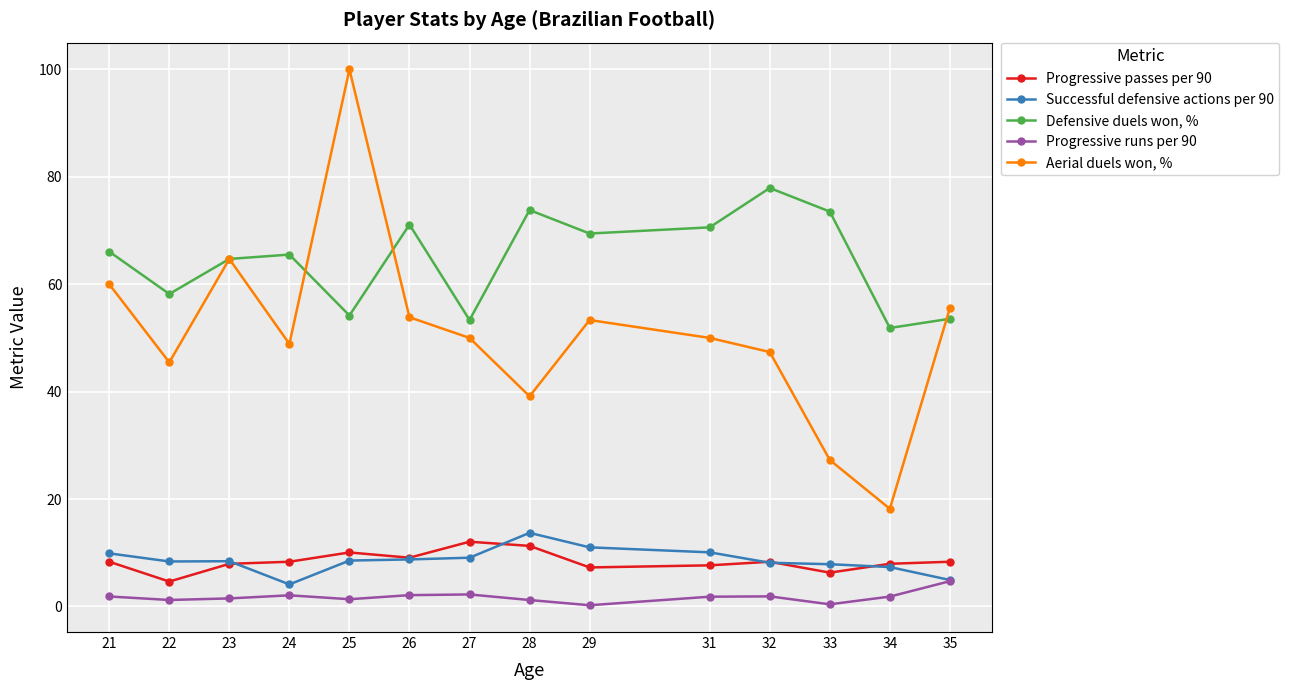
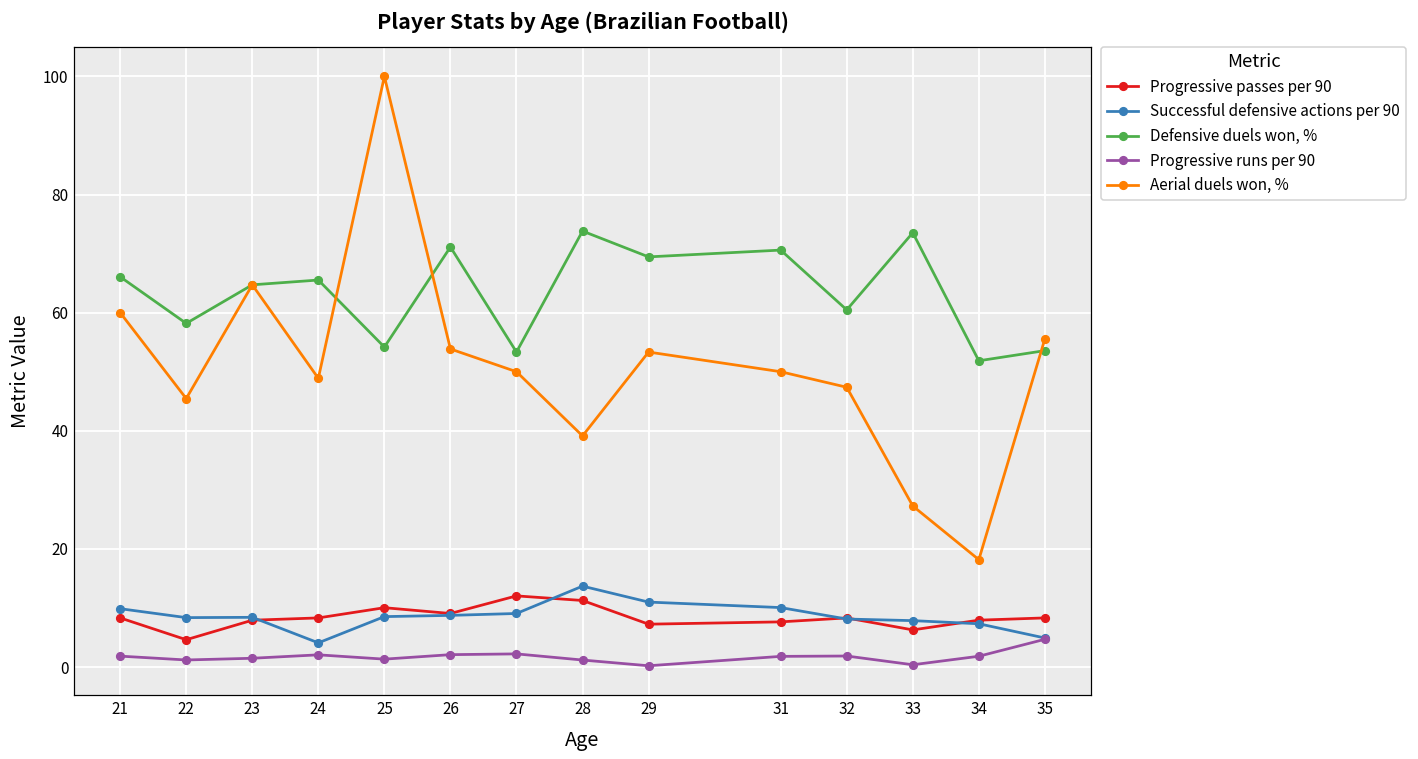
Defensive duels won, %, 32: 78 -> 60
